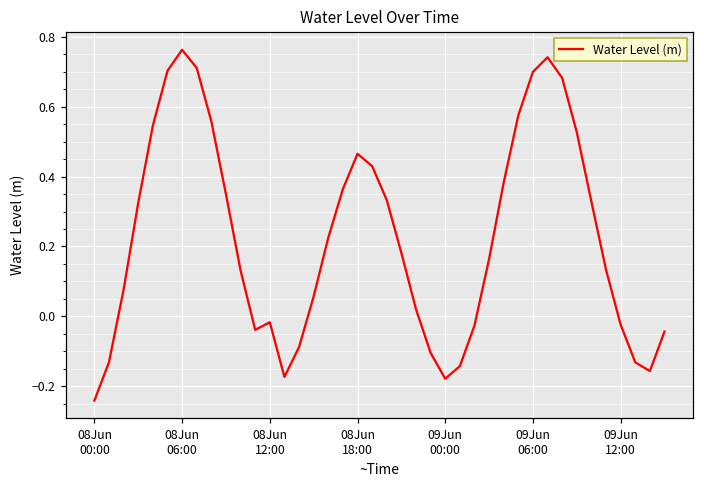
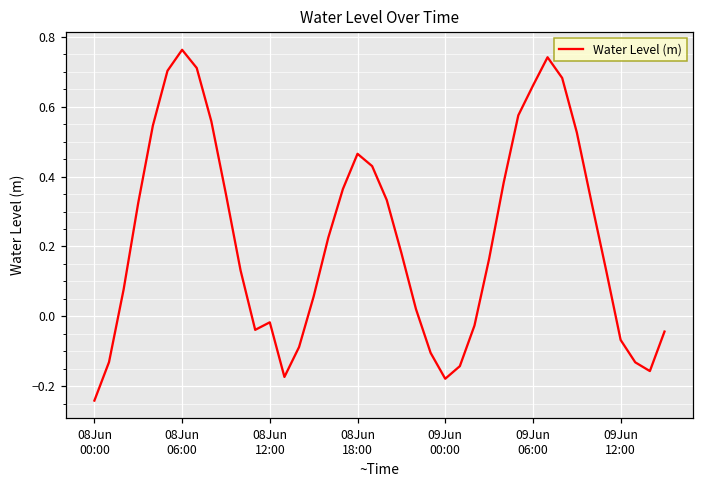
09Jun 06:00: 0.70 -> 0.66
09Jun 12:00: -0.02 -> -0.07
